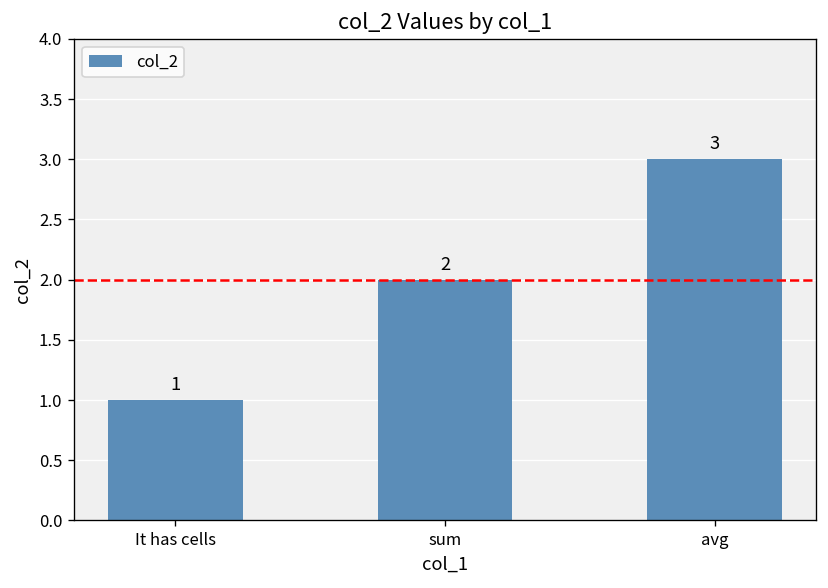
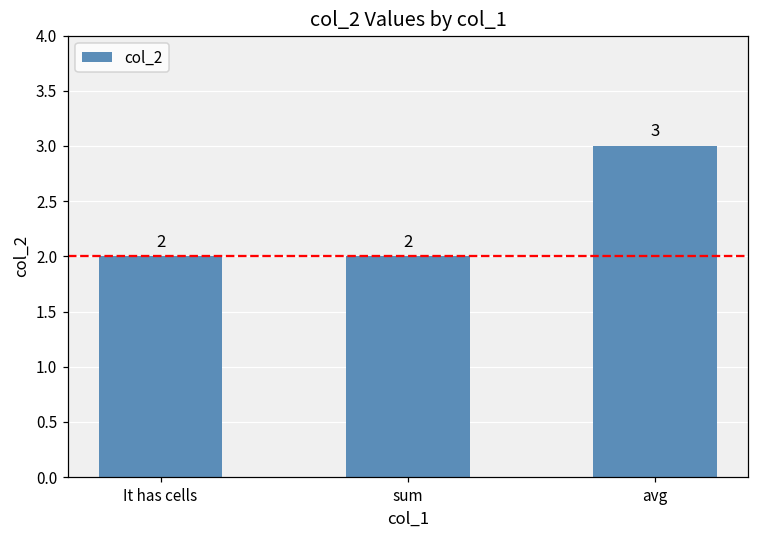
It has cells: 1 -> 2
